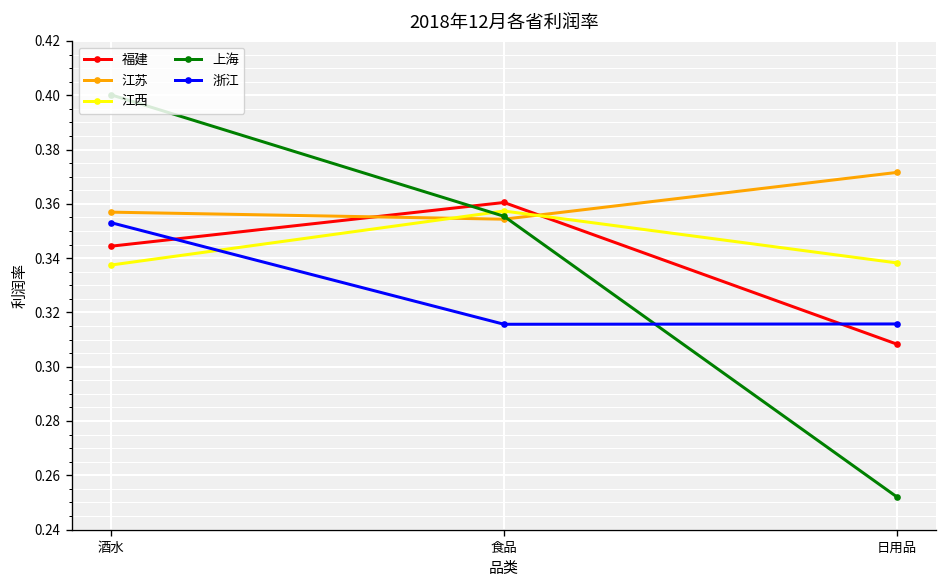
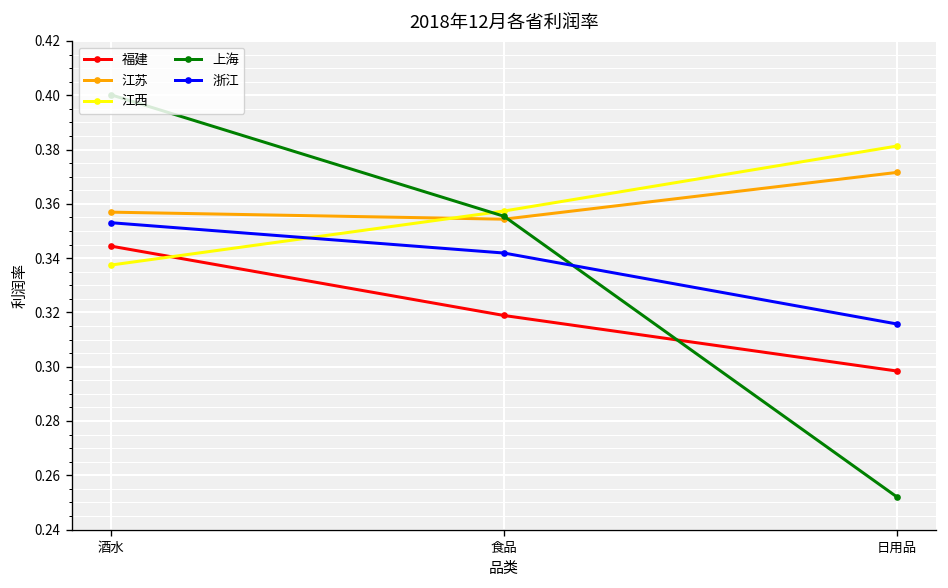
福建, 食品: 0.360 -> 0.319
浙江, 食品: 0.316 -> 0.342
福建, 日用品: 0.308 -> 0.298
江西, 日用品: 0.338 -> 0.381
